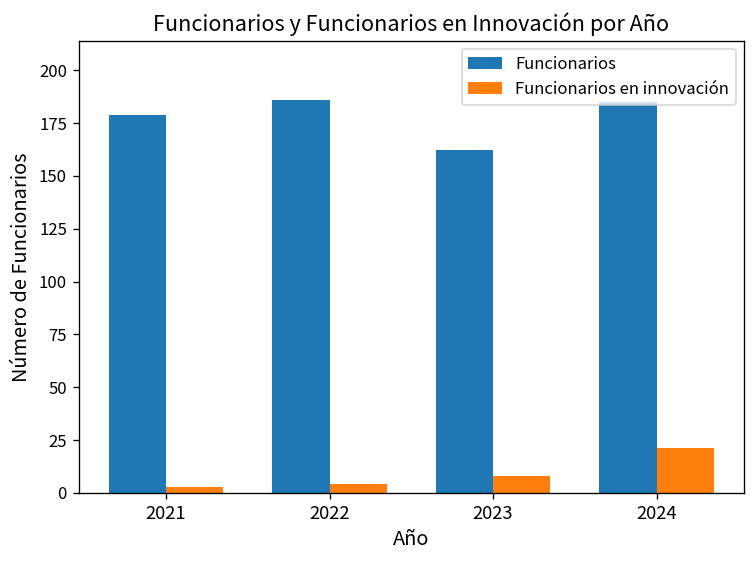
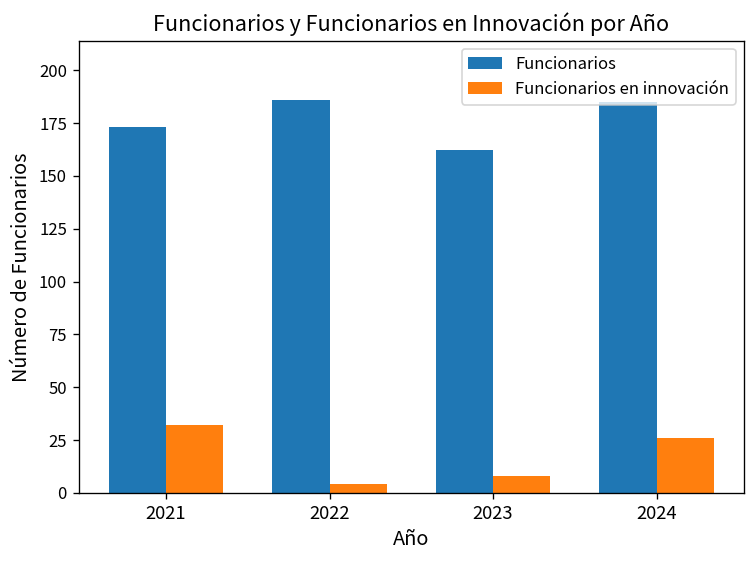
Funcionarios, 2021: 179 -> 173
Funcionarios en innovación, 2021: 3 -> 32
Funcionarios en innovación, 2024: 21 -> 26
